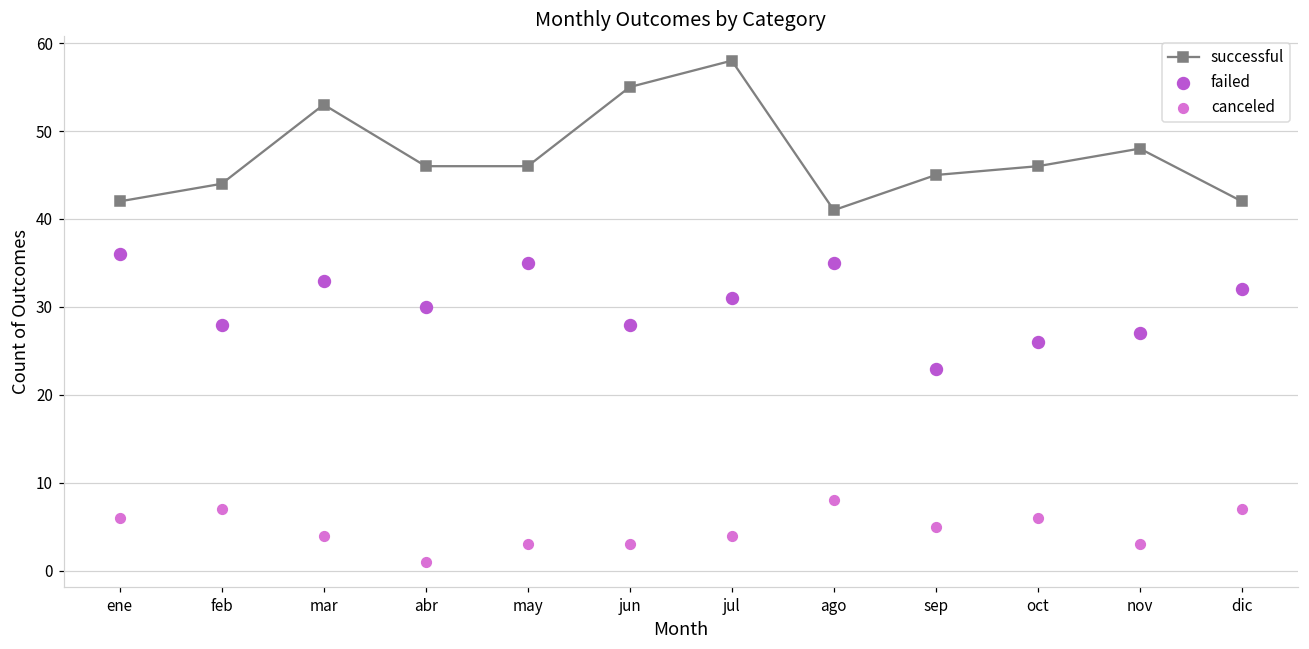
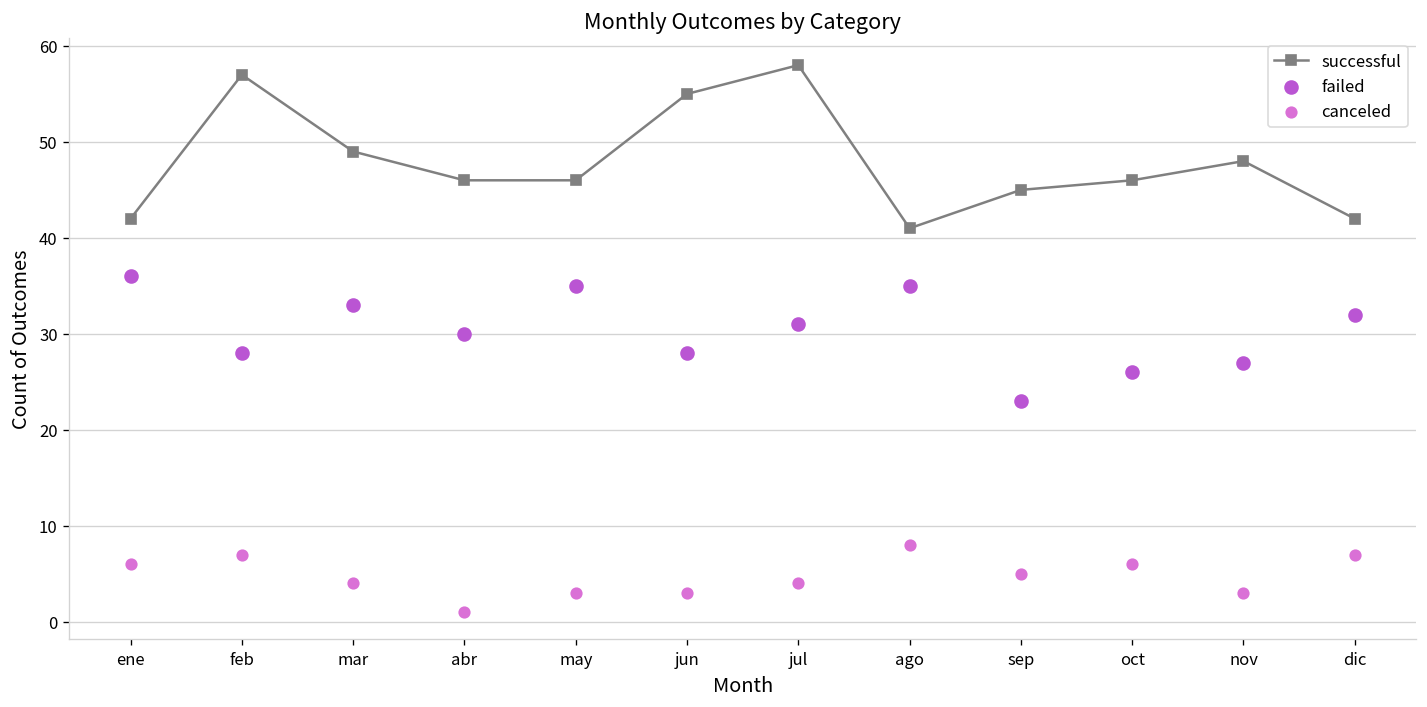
successful, feb: 44 -> 57
successful, mar: 53 -> 49
